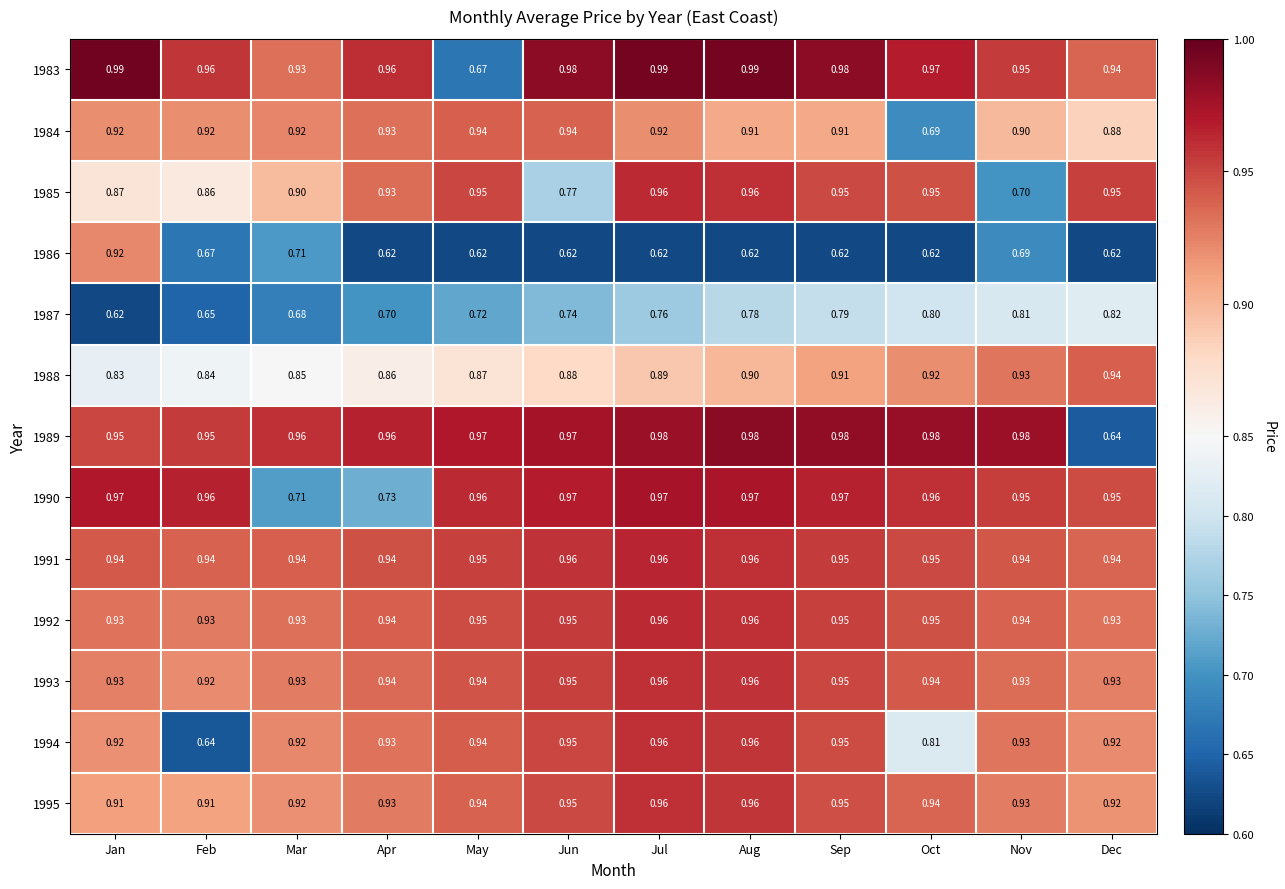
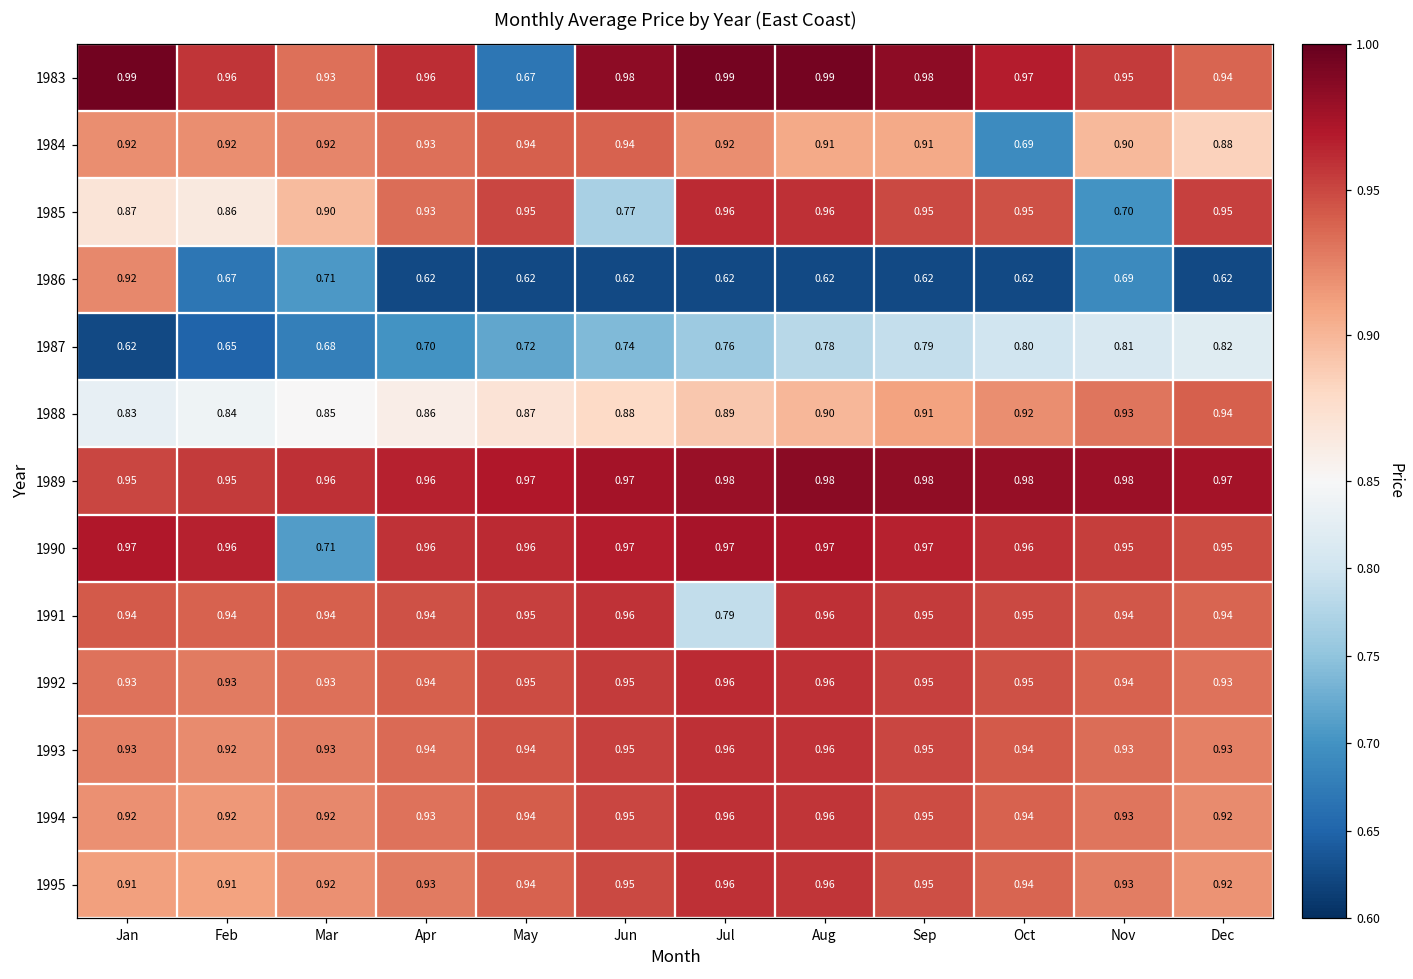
1989, Dec: 0.64 -> 0.97
1990, Apr: 0.73 -> 0.96
1991, Jul: 0.96 -> 0.79
1994, Feb: 0.64 -> 0.92
1994, Oct: 0.81 -> 0.94
